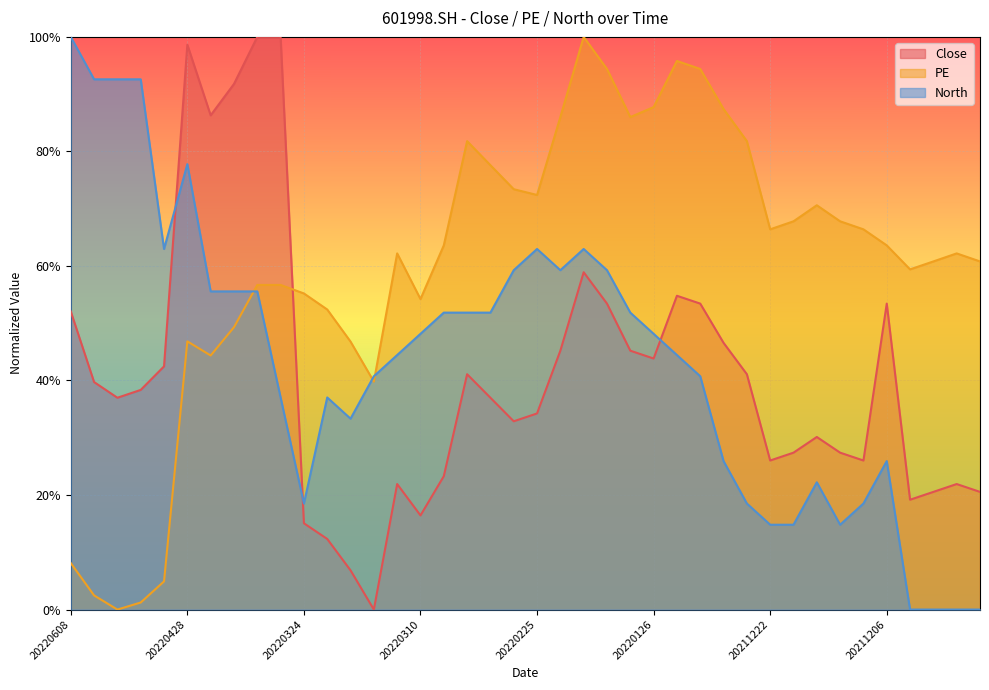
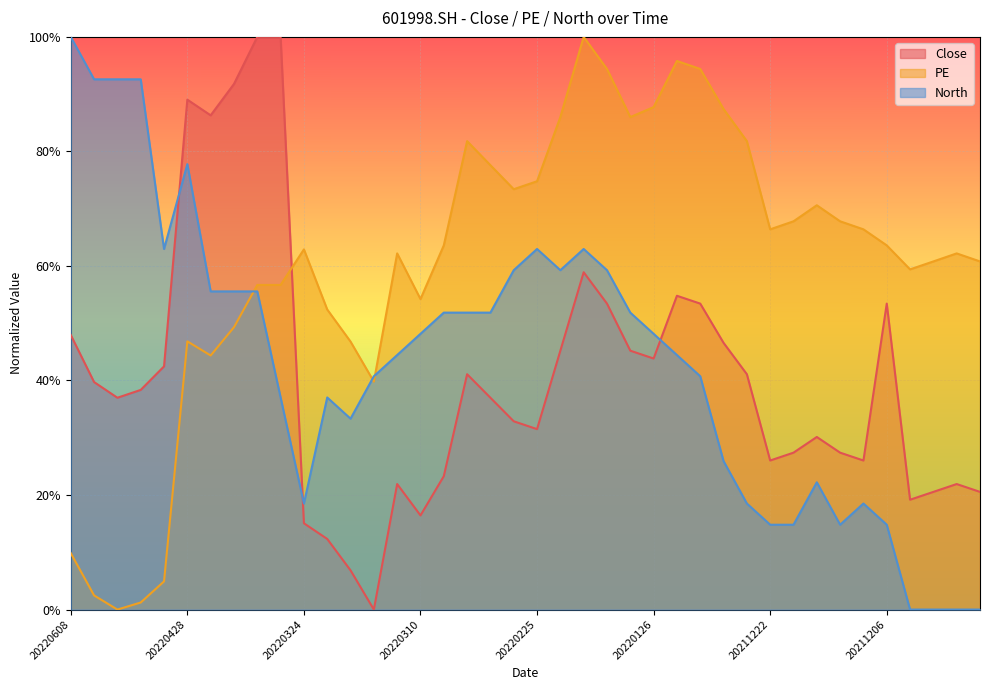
Close, 20220608: 52% -> 48%
PE, 20220608: 8% -> 10%
Close, 20220428: 99% -> 89%
PE, 20220324: 55% -> 63%
Close, 20220225: 34% -> 32%
PE, 20220225: 72% -> 75%
North, 20211206: 26% -> 15%
